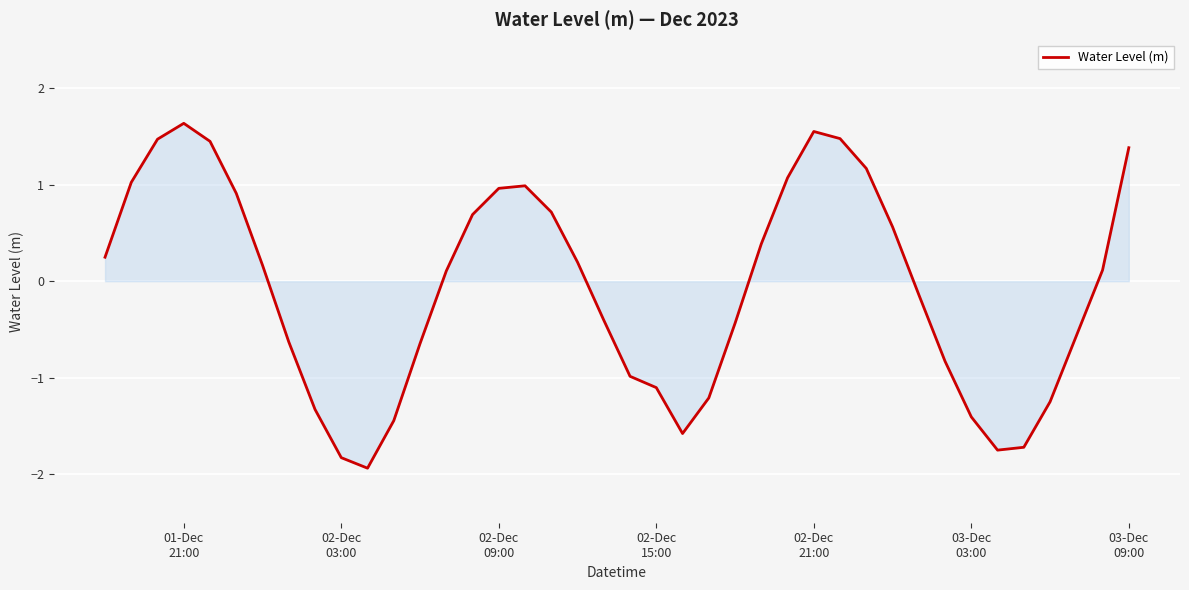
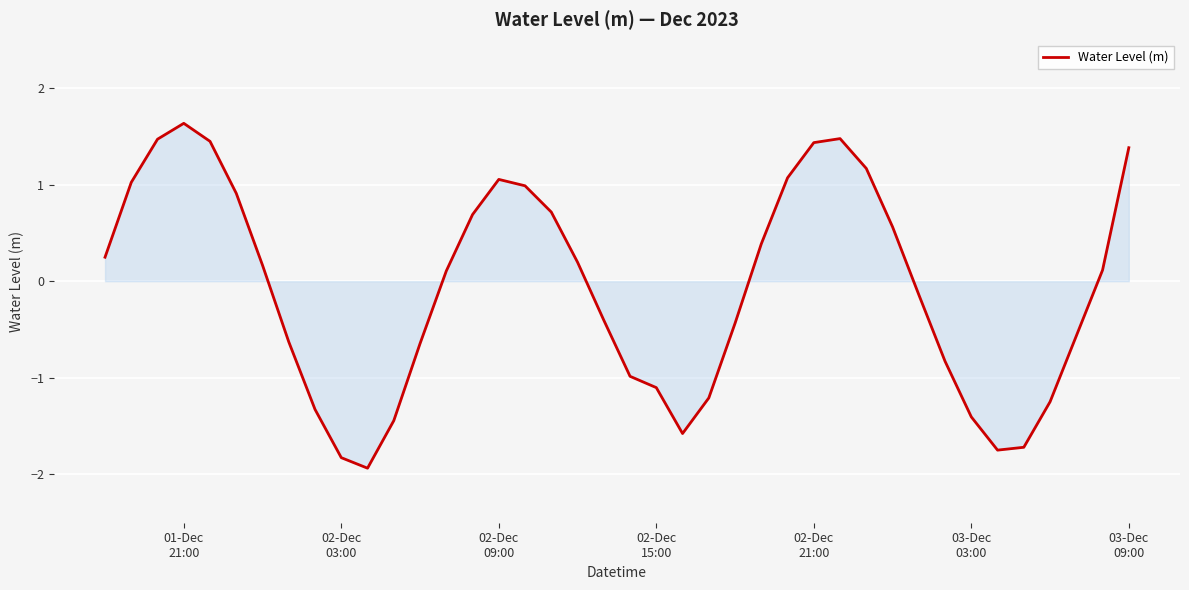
Water Level (m), 02-Dec 09:00: 1.0 -> 1.1
Water Level (m), 02-Dec 21:00: 1.6 -> 1.4
